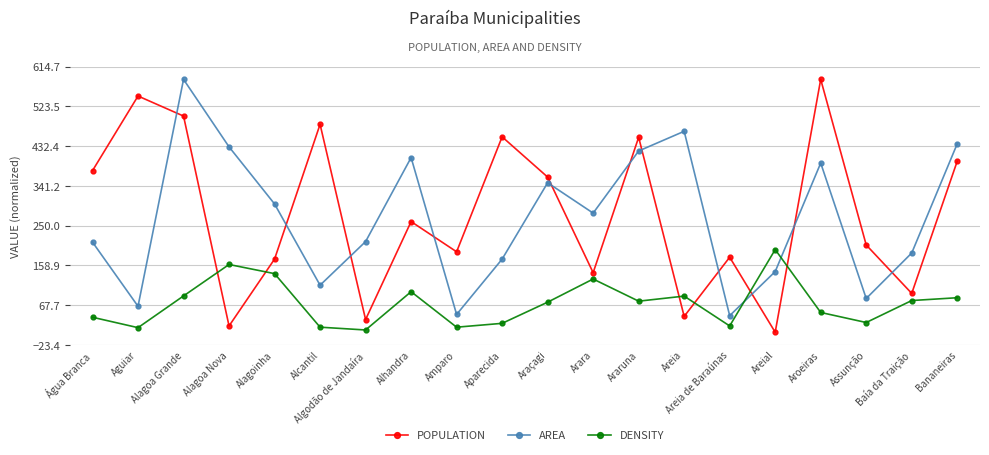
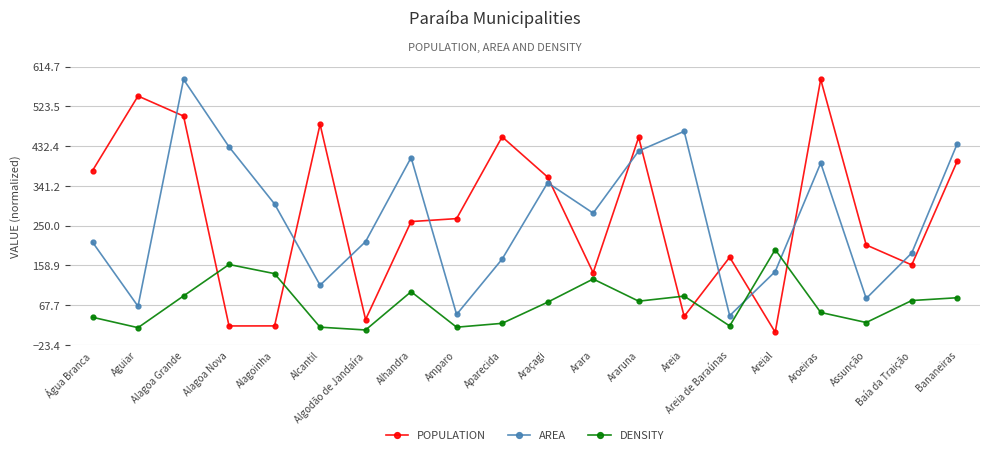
POPULATION, Alagoinha: 170 -> 20
POPULATION, Amparo: 190 -> 270
POPULATION, Baía da Traição: 90 -> 160
